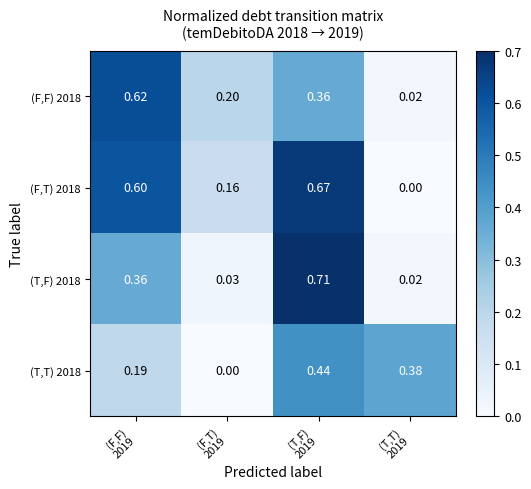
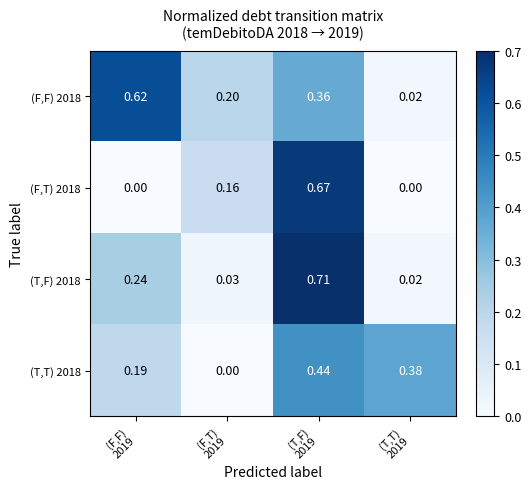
(F,T) 2018, (F,F) 2019: 0.60 -> 0.00
(T,F) 2018, (F,F) 2019: 0.36 -> 0.24
